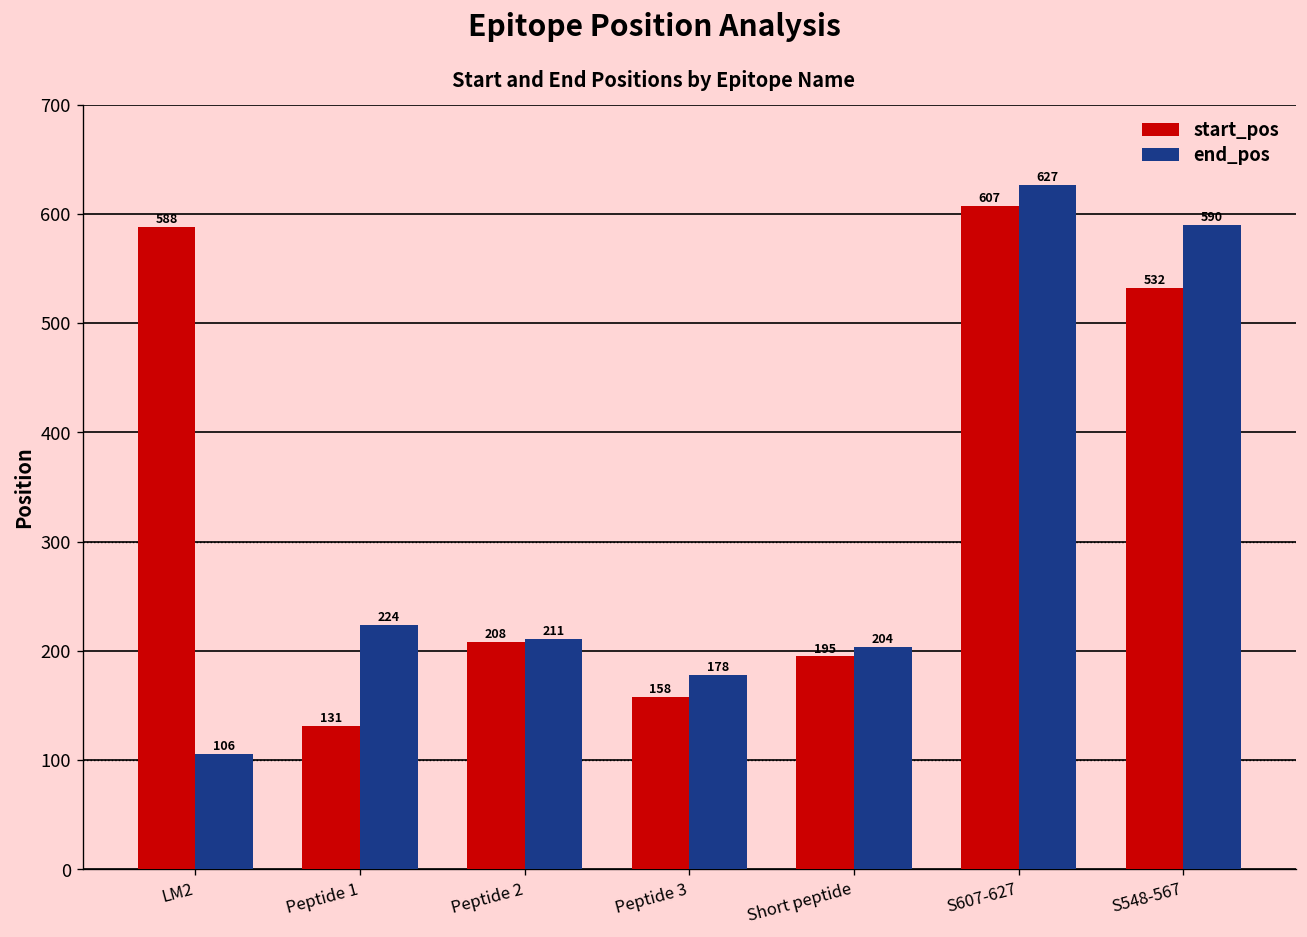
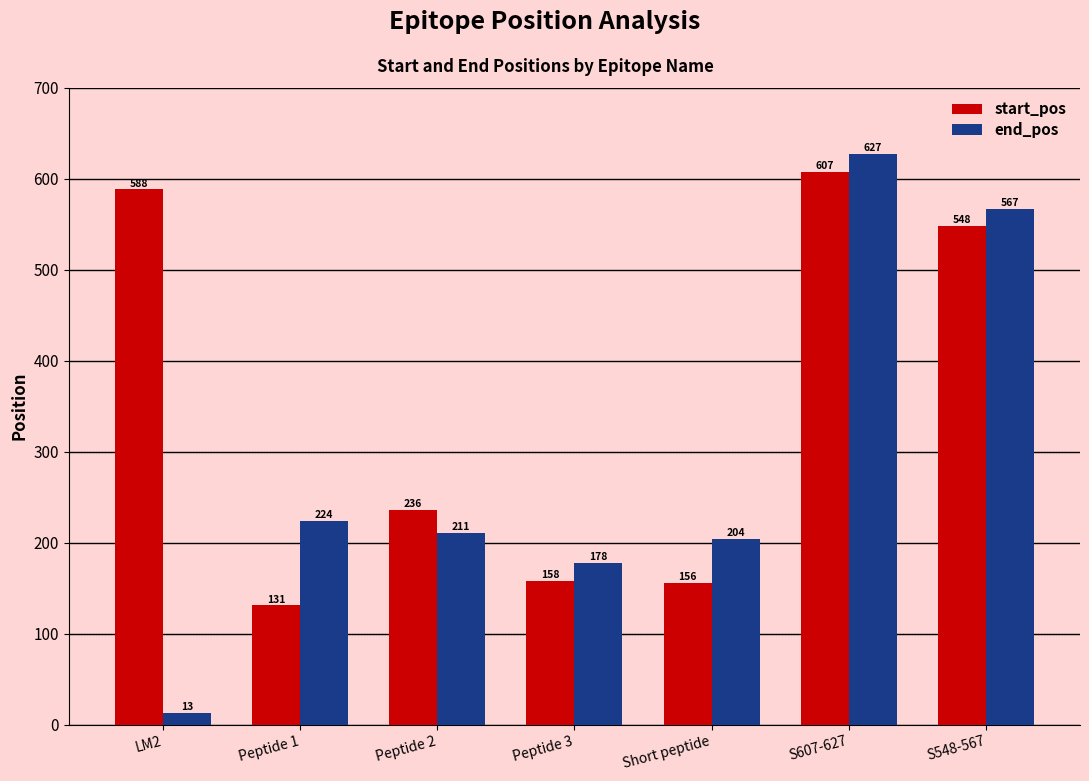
end_pos, LM2: 106 -> 13
start_pos, Peptide 2: 208 -> 236
start_pos, Short peptide: 195 -> 156
start_pos, S548-567: 532 -> 548
end_pos, S548-567: 590 -> 567
